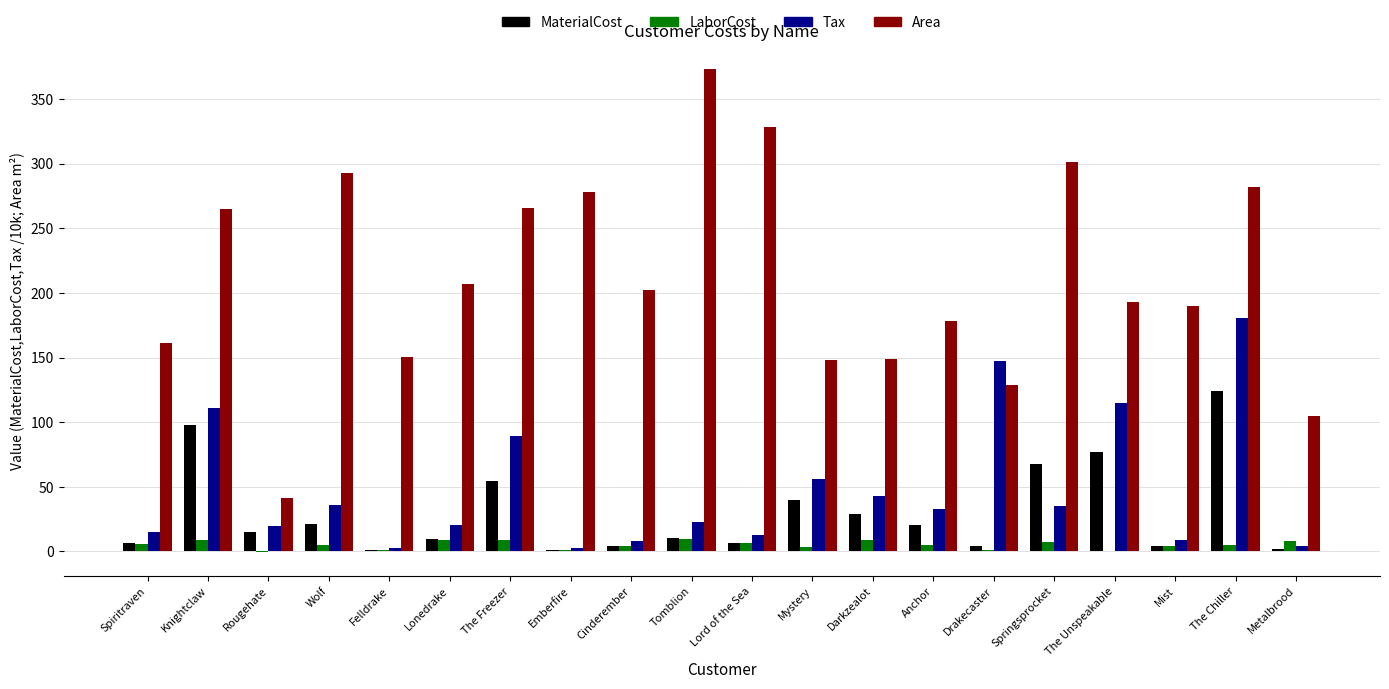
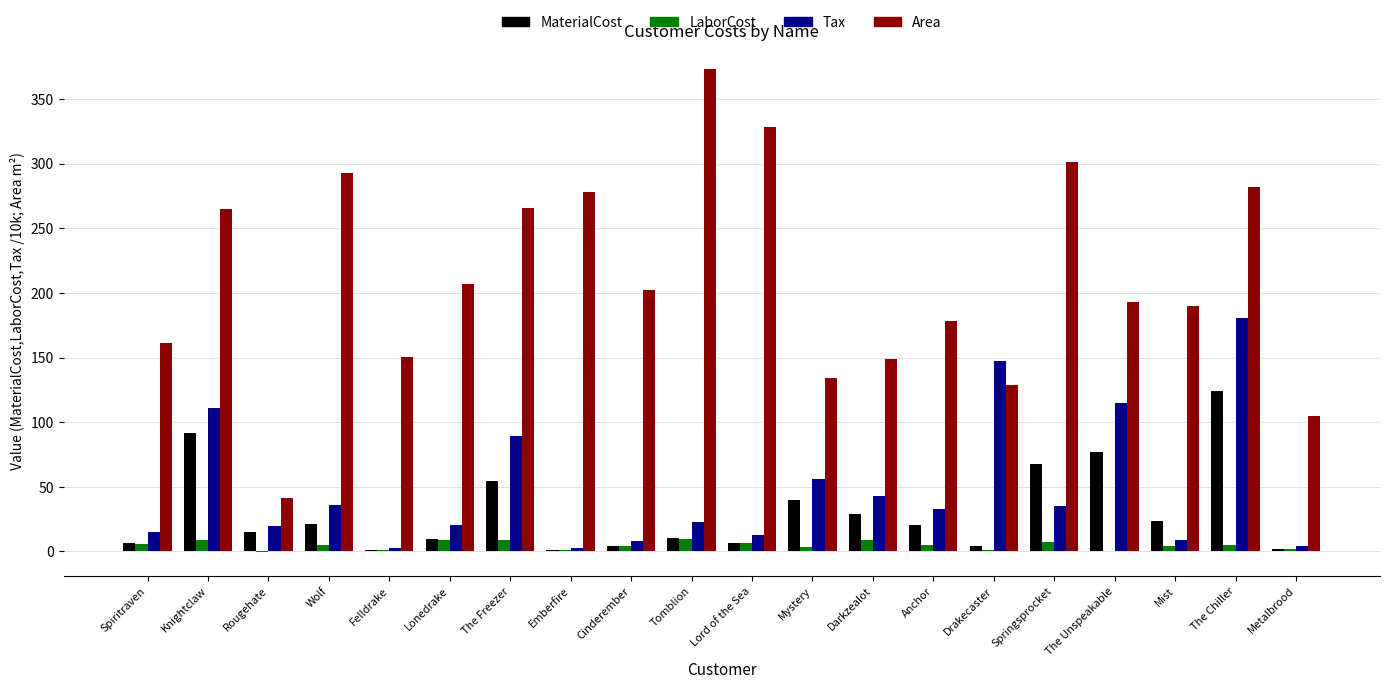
MaterialCost, Knightclaw: 98 -> 92
Area, Mystery: 148 -> 134
MaterialCost, Mist: 5 -> 24
LaborCost, Metalbrood: 8 -> 2
